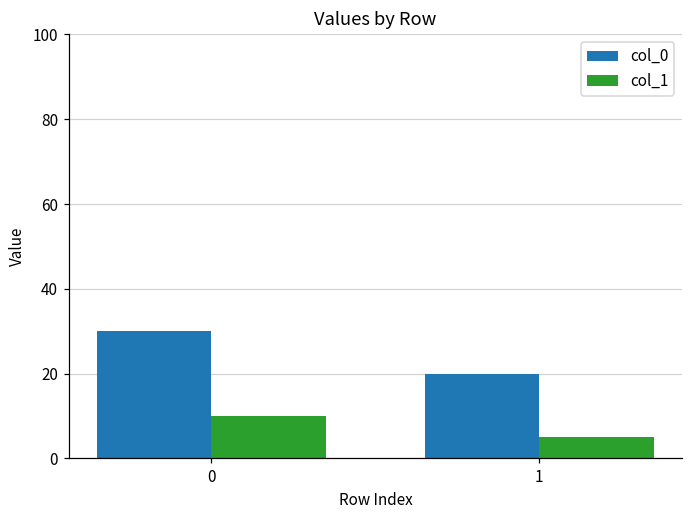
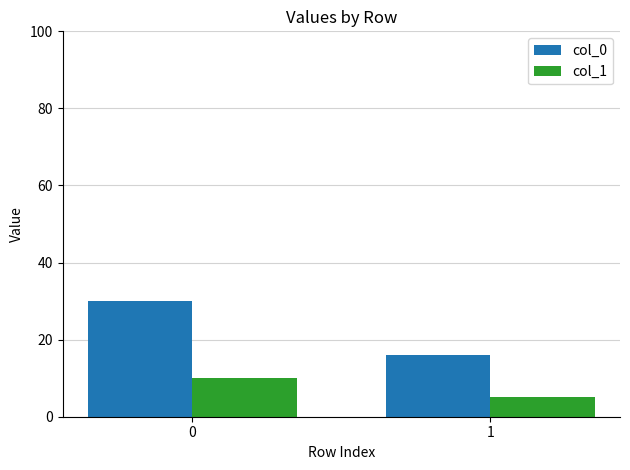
col_0, 1: 20 -> 16
